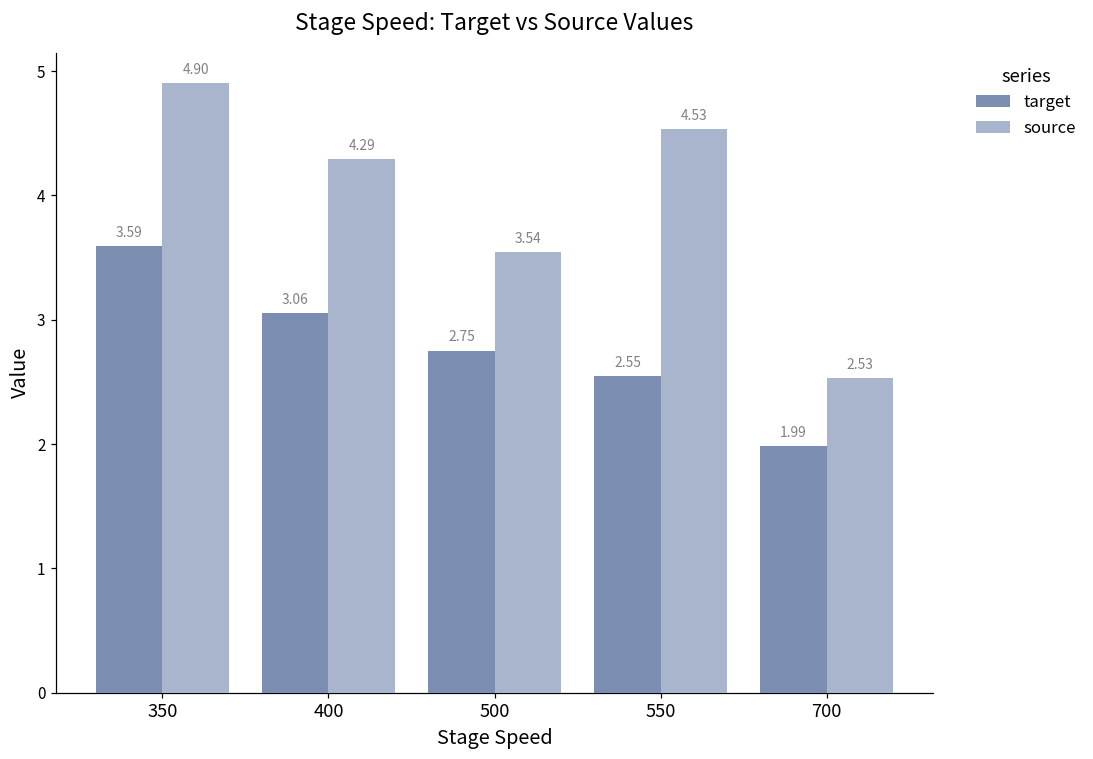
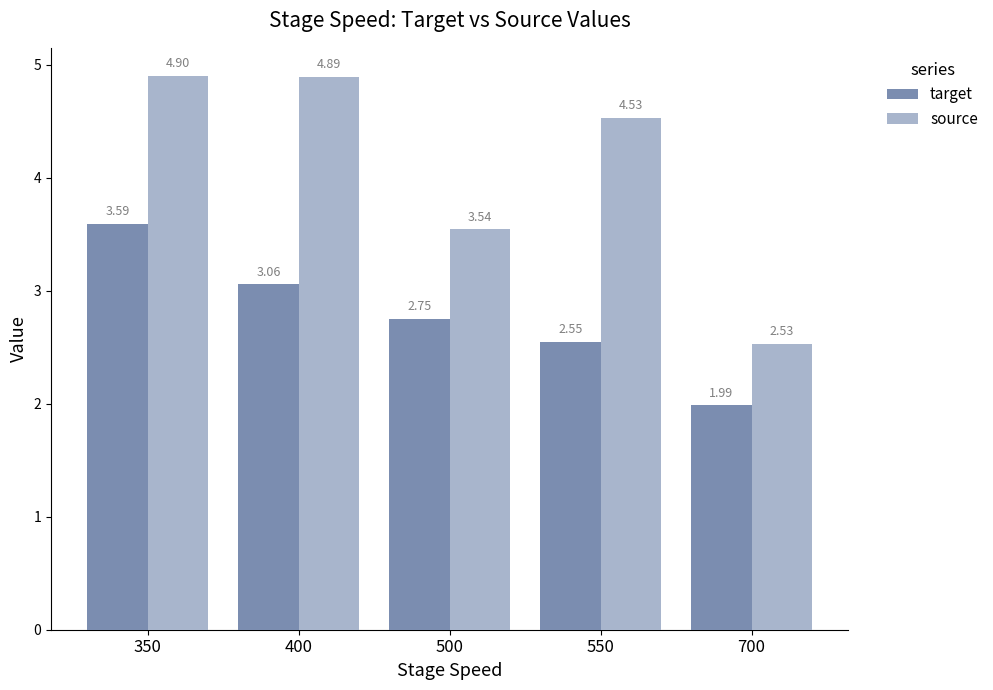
source, 400: 4.29 -> 4.89
